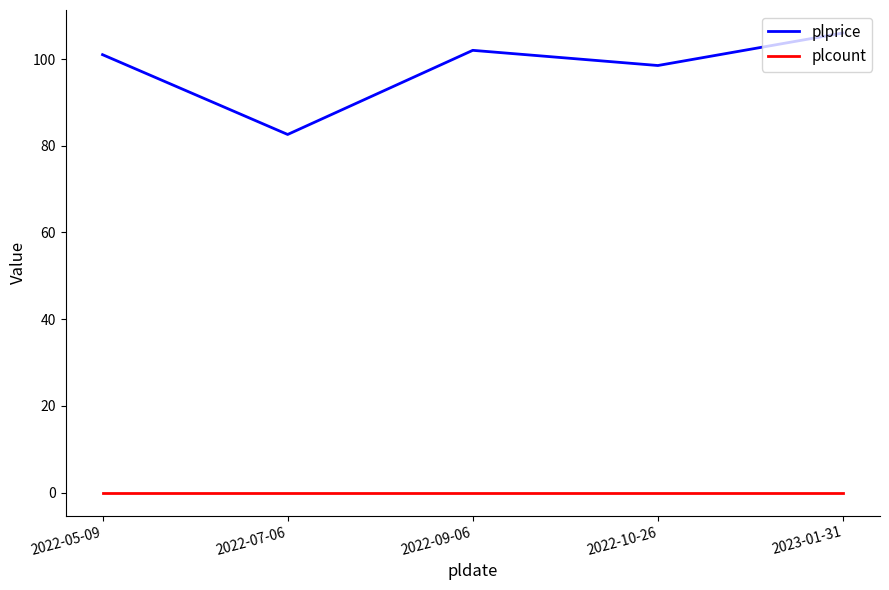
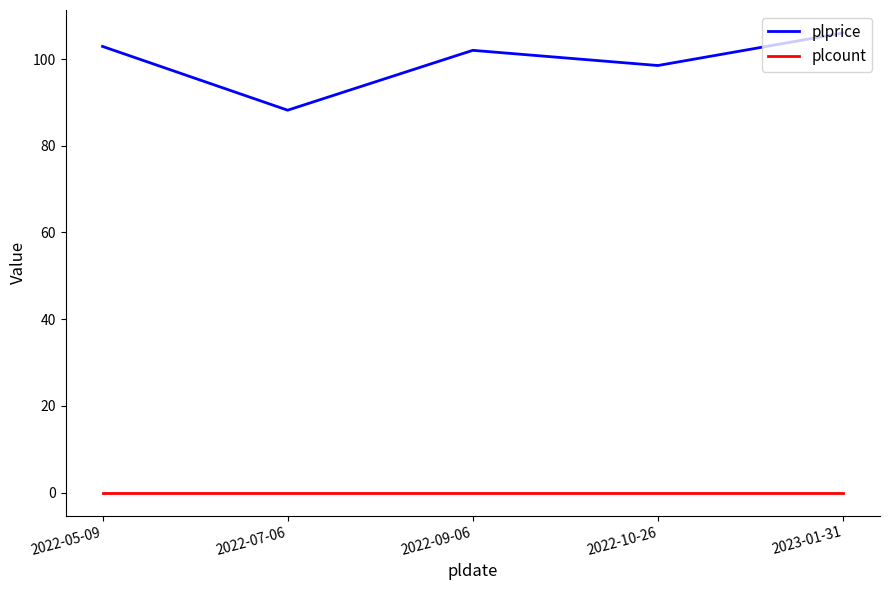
plprice, 2022-05-09: 101 -> 103
plprice, 2022-07-06: 83 -> 88
